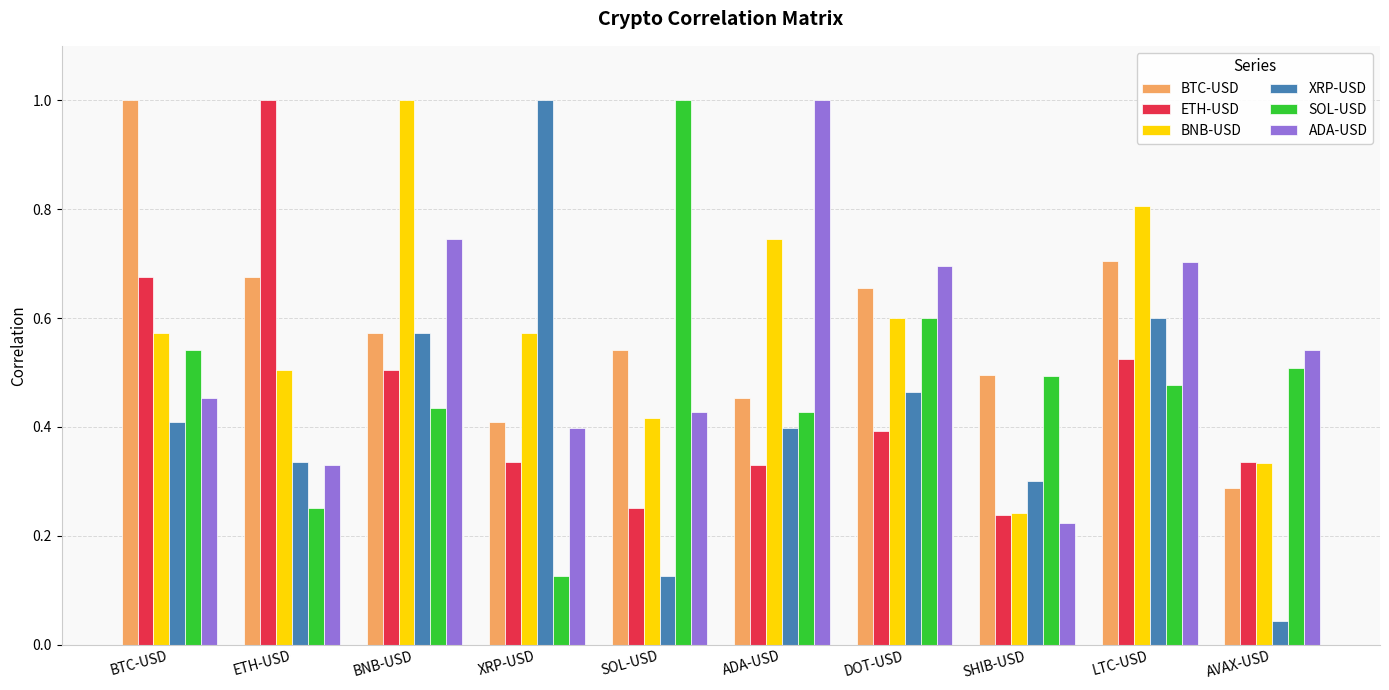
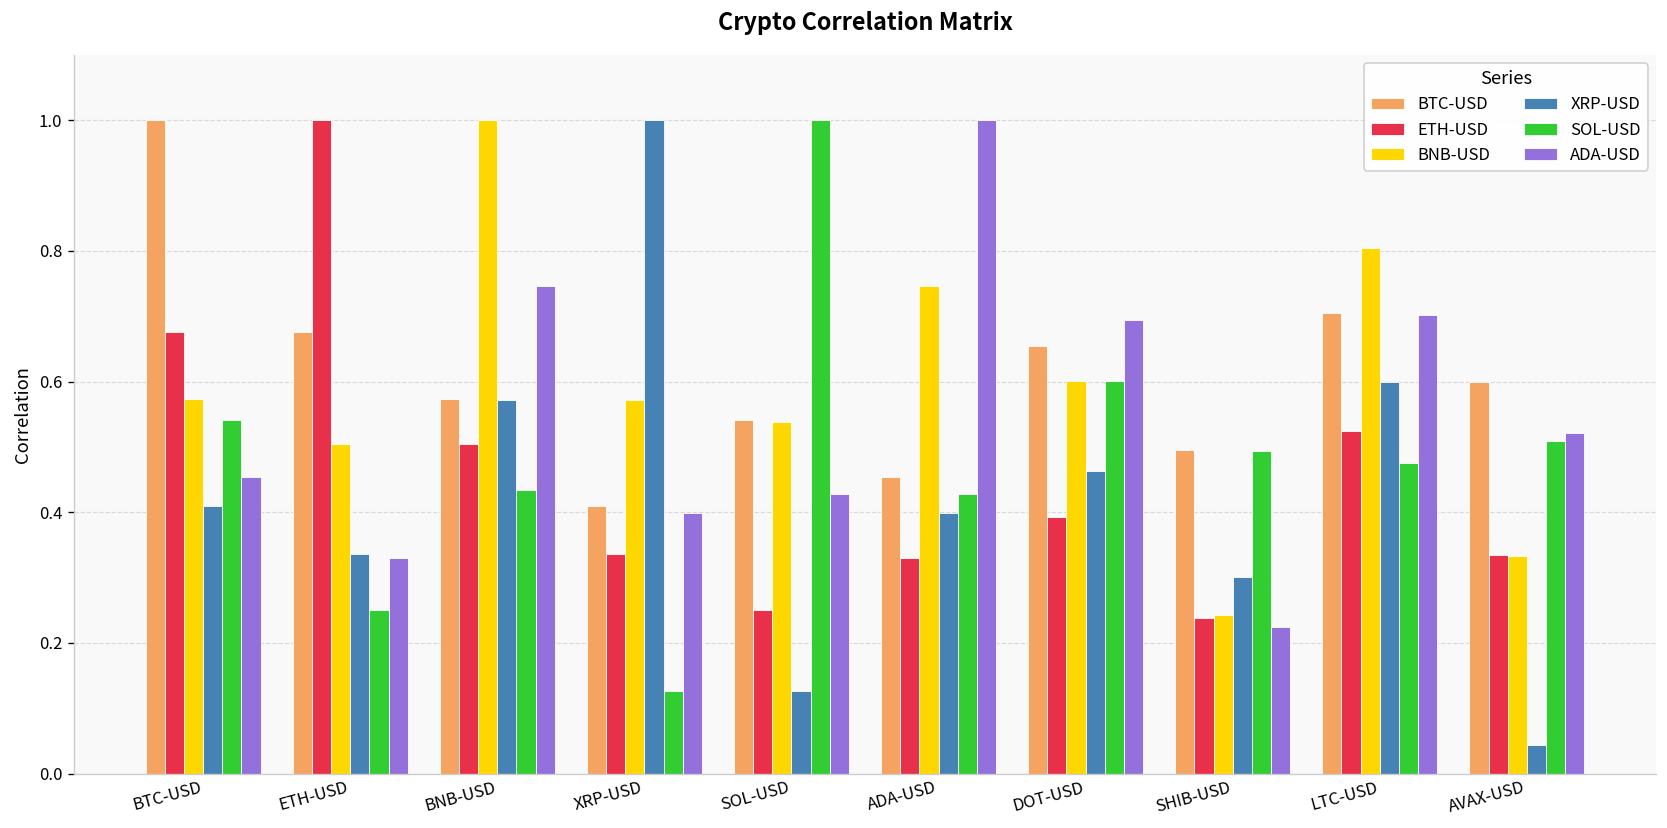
BNB-USD, SOL-USD: 0.42 -> 0.54
BTC-USD, AVAX-USD: 0.29 -> 0.60
ADA-USD, AVAX-USD: 0.54 -> 0.52
